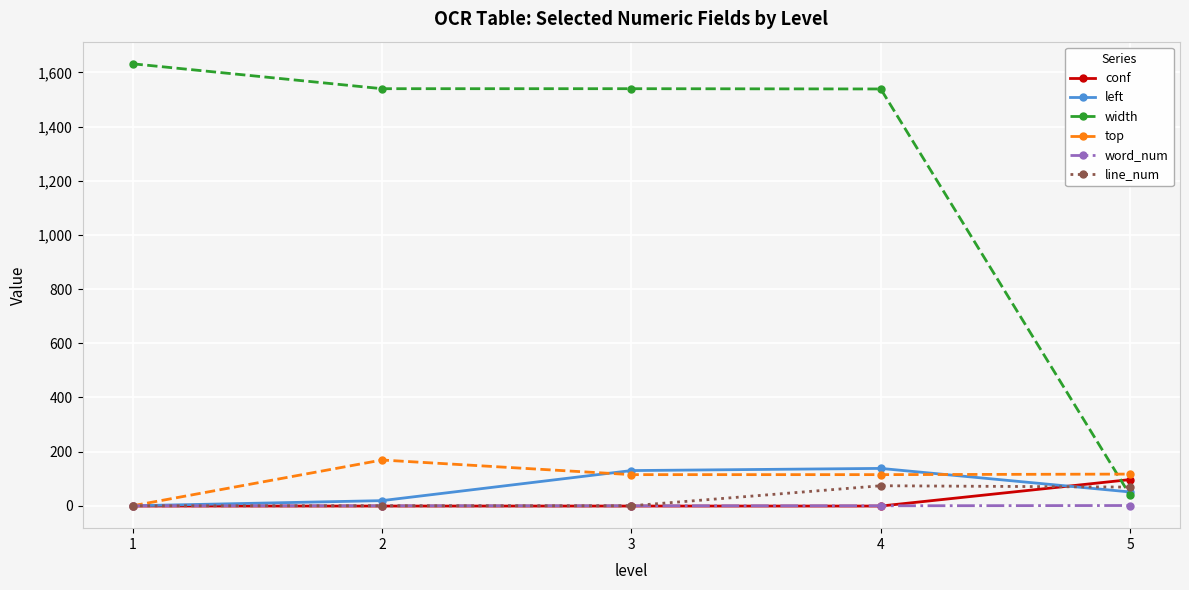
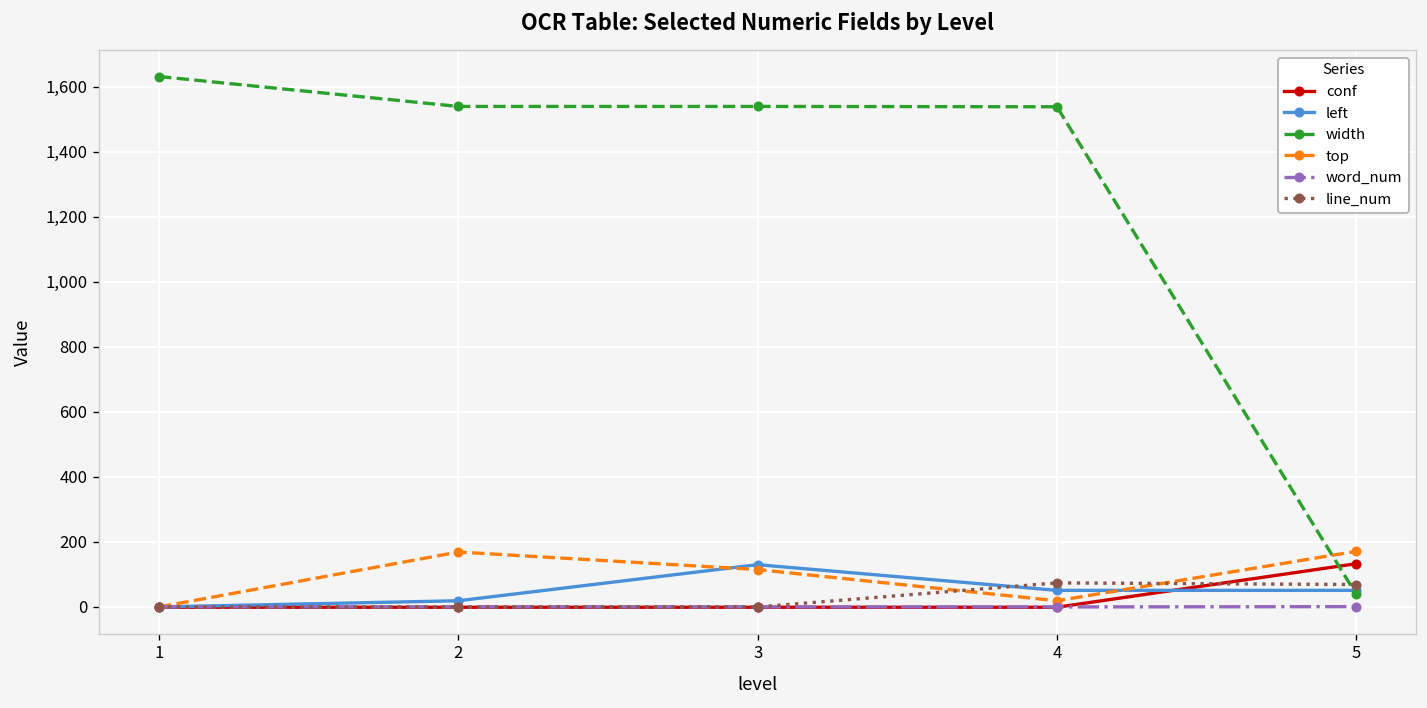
left, 4: 140 -> 50
top, 4: 120 -> 20
conf, 5: 100 -> 130
top, 5: 120 -> 170
